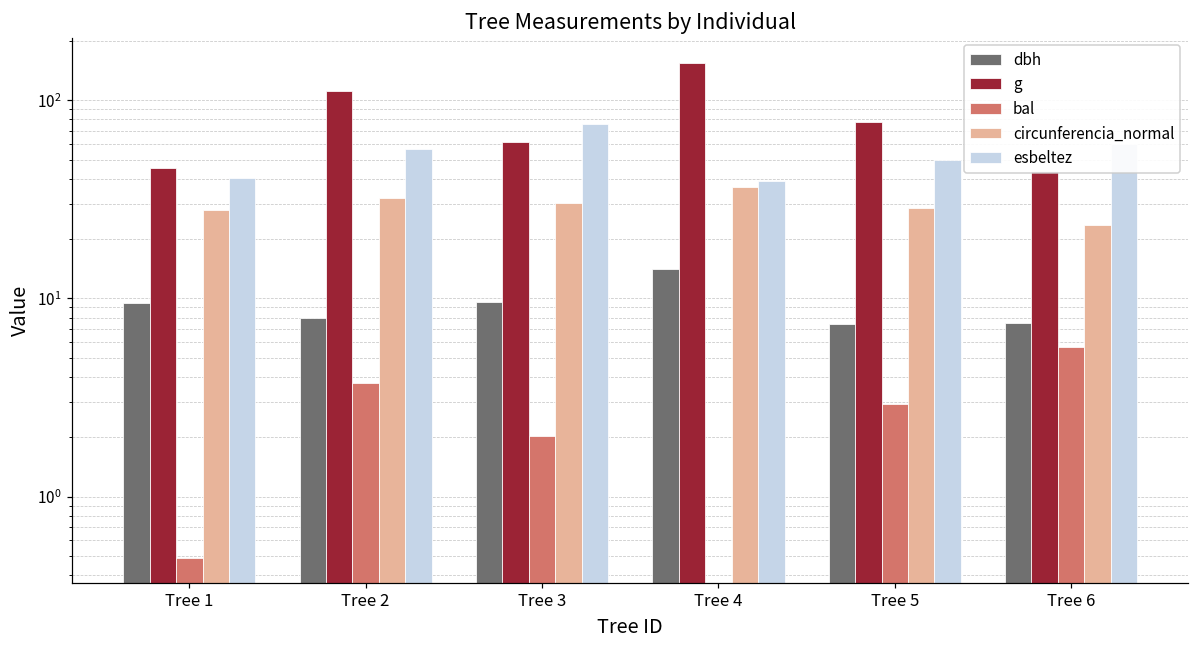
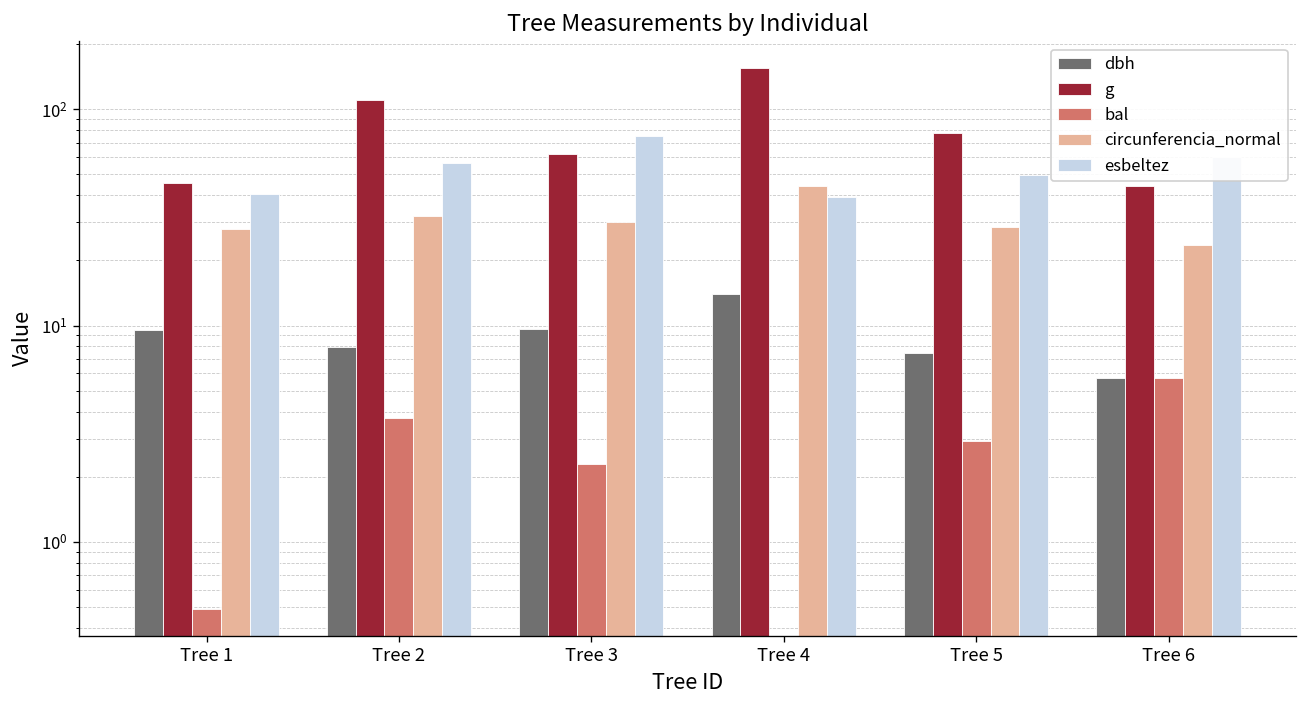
bal, Tree 3: 2.0 -> 2.3
circunferencia_normal, Tree 4: 37 -> 44
dbh, Tree 6: 7.5 -> 5.7
